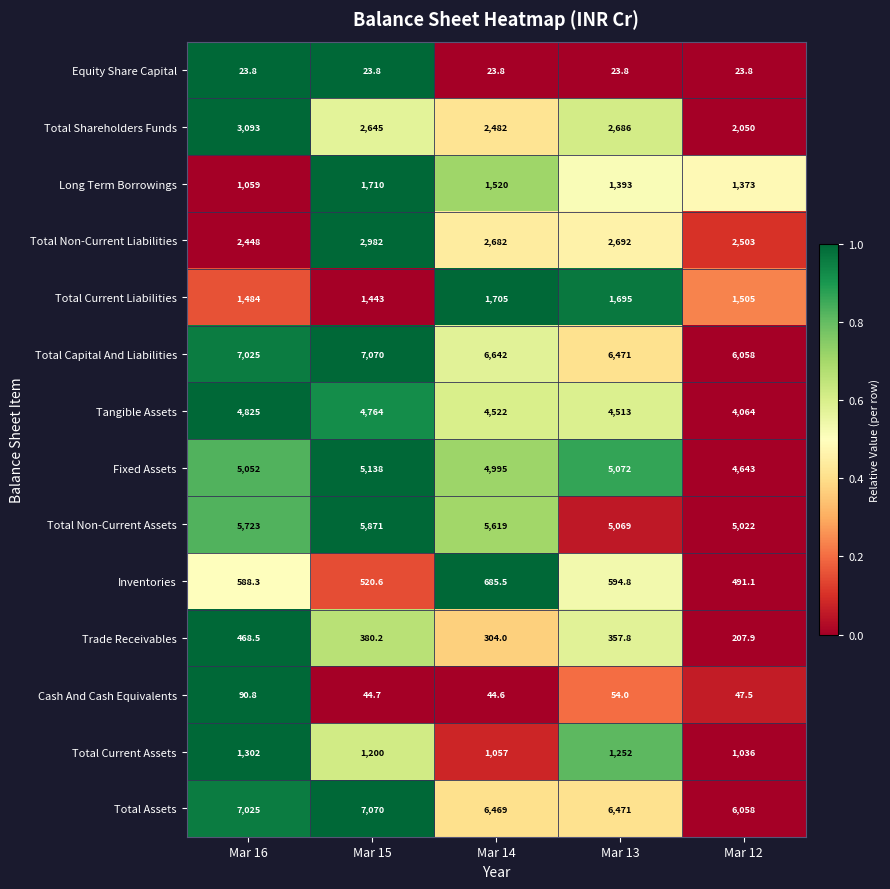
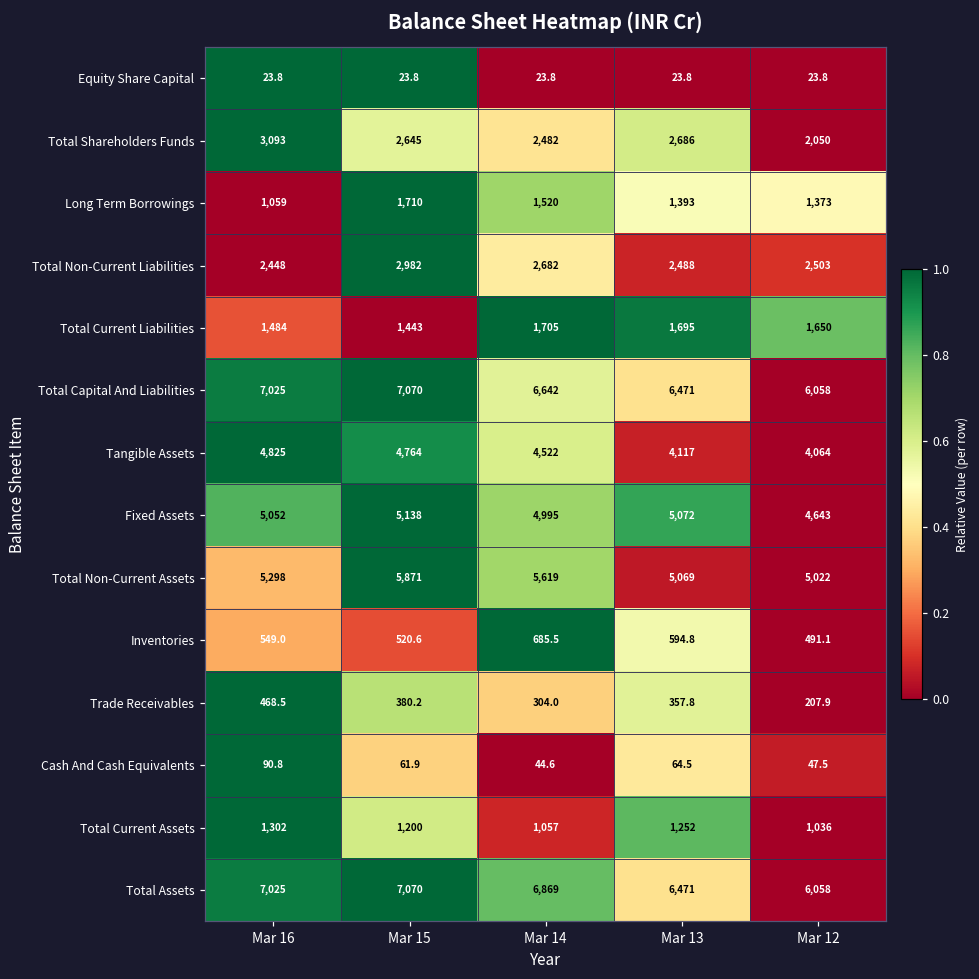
Total Non-Current Liabilities, Mar 13: 2,692 -> 2,488
Total Current Liabilities, Mar 12: 1,505 -> 1,650
Tangible Assets, Mar 13: 4,513 -> 4,117
Total Non-Current Assets, Mar 16: 5,723 -> 5,298
Inventories, Mar 16: 588.3 -> 549.0
Cash And Cash Equivalents, Mar 15: 44.7 -> 61.9
Cash And Cash Equivalents, Mar 13: 54.0 -> 64.5
Total Assets, Mar 14: 6,469 -> 6,869
